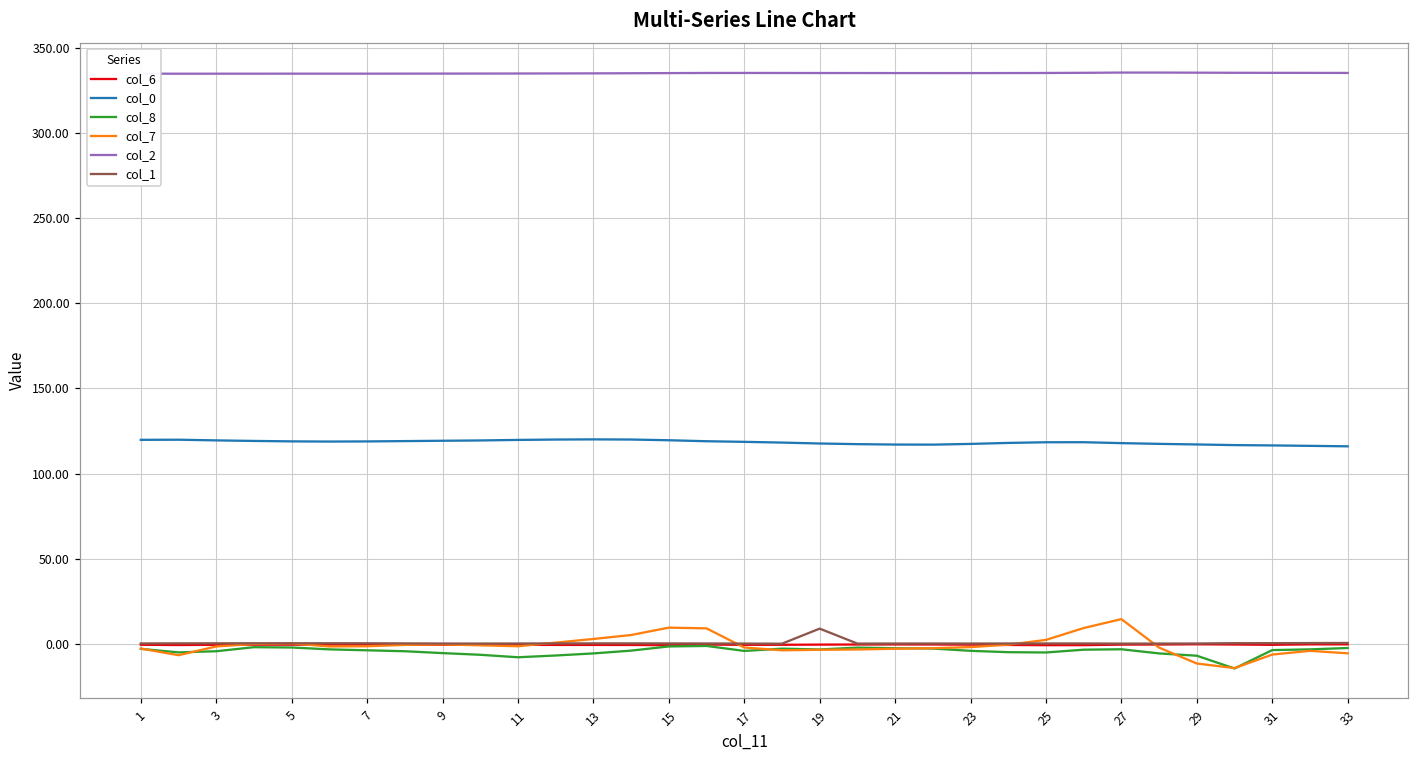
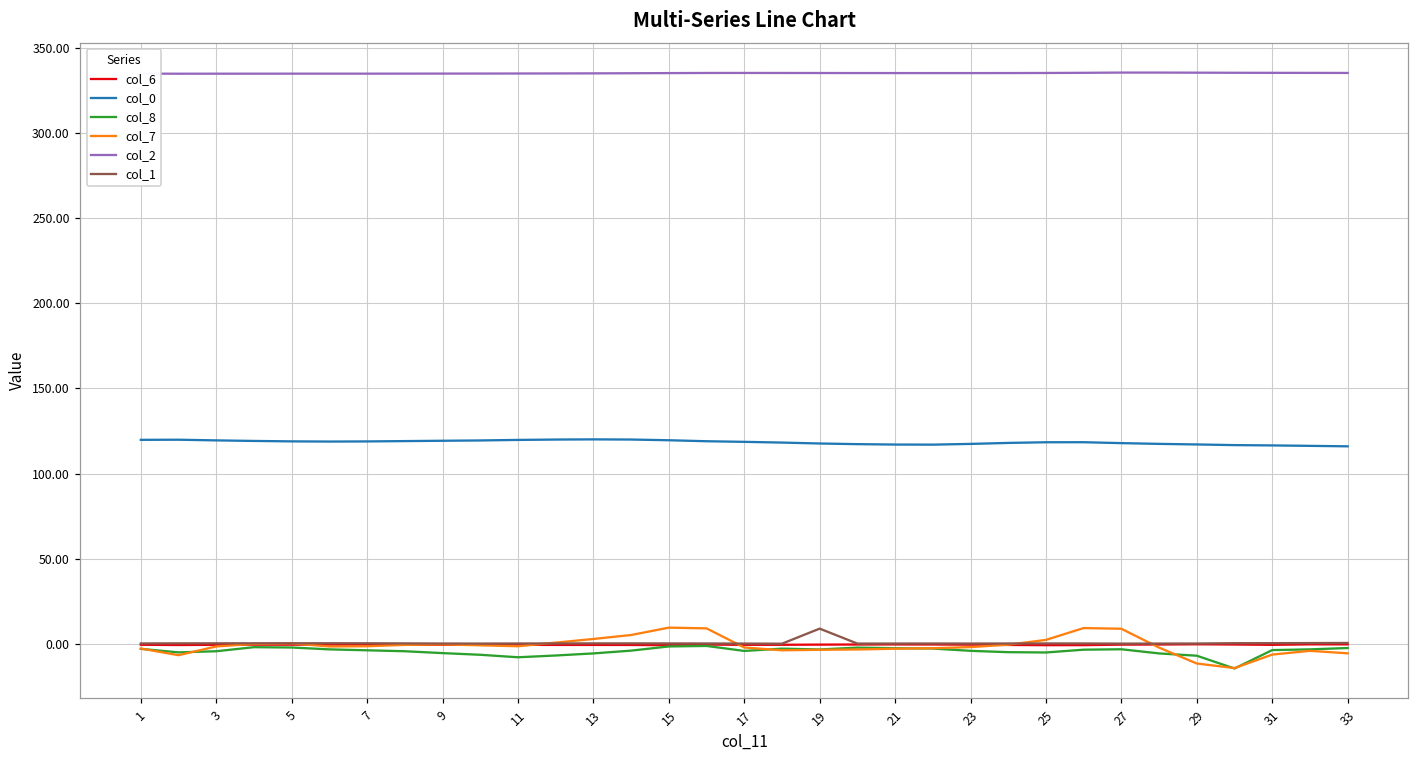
col_7, 27: 15 -> 9
